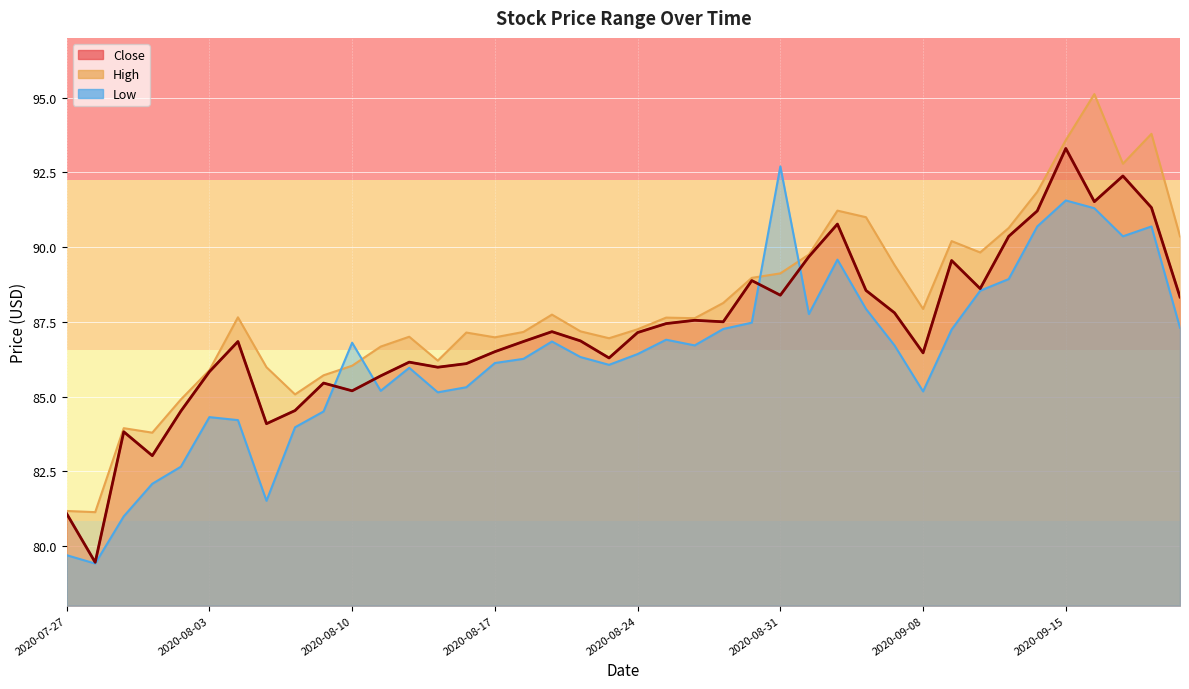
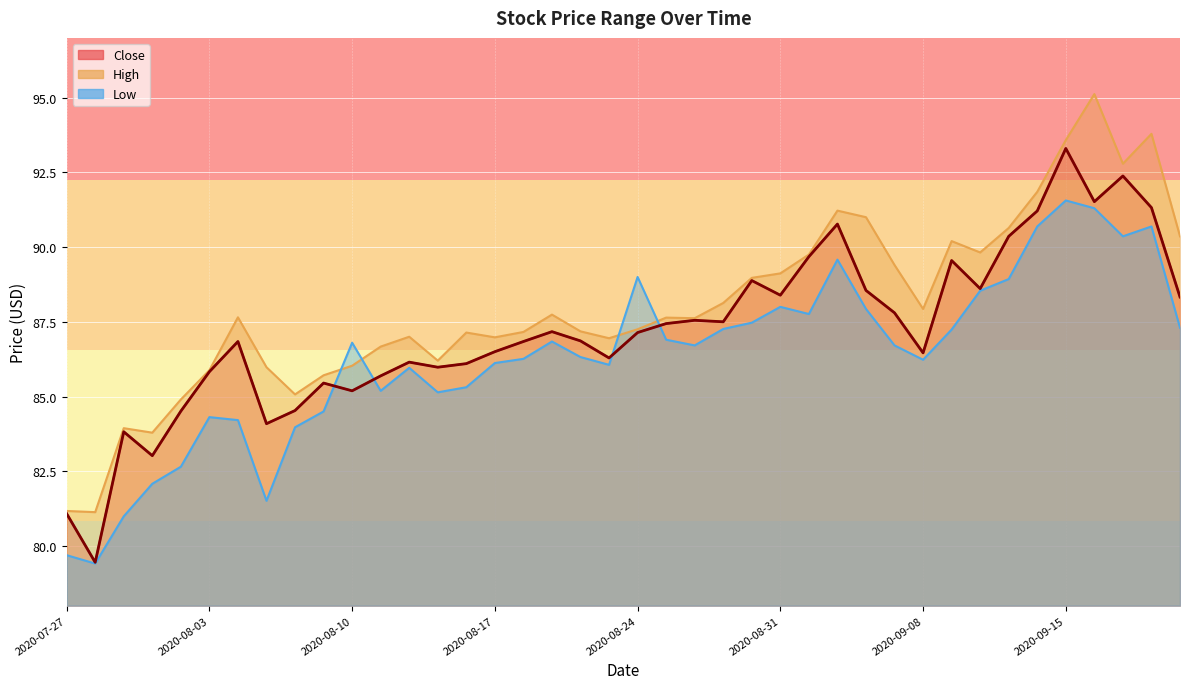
Low, 2020-08-24: 86.4 -> 89.0
Low, 2020-08-31: 92.7 -> 88.0
Low, 2020-09-08: 85.2 -> 86.2
